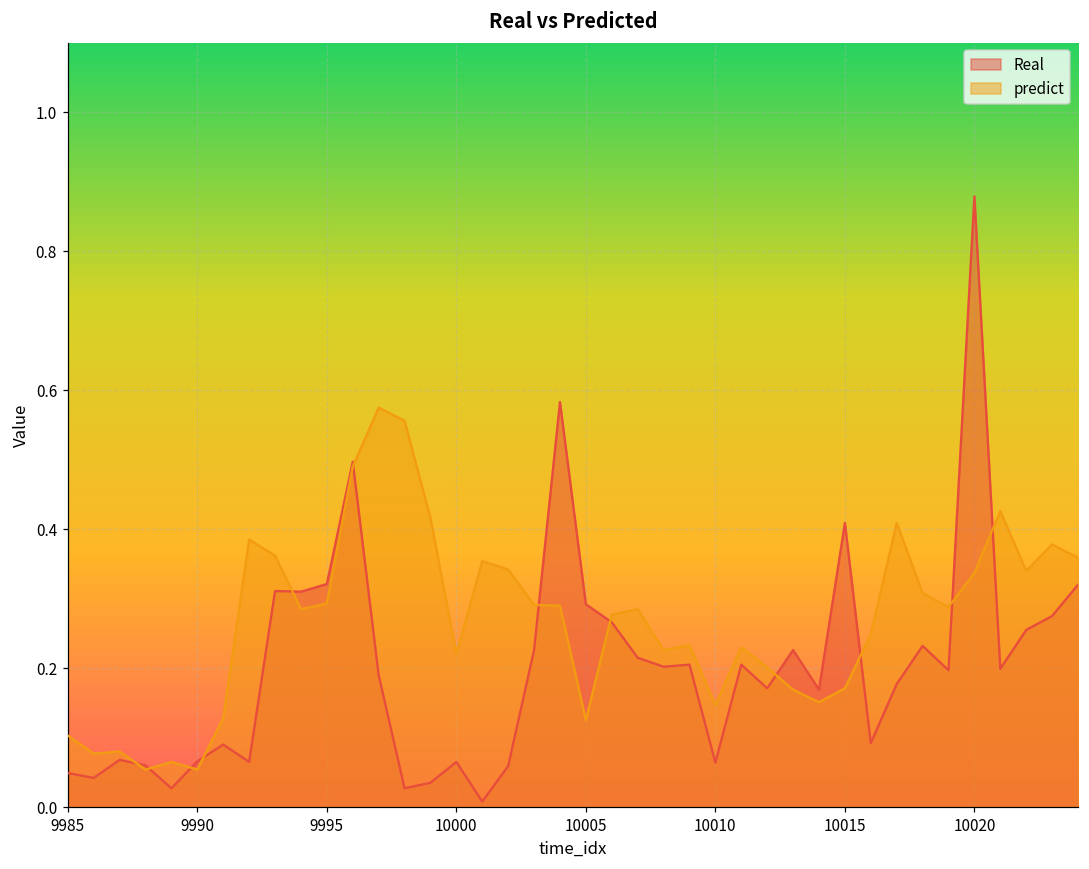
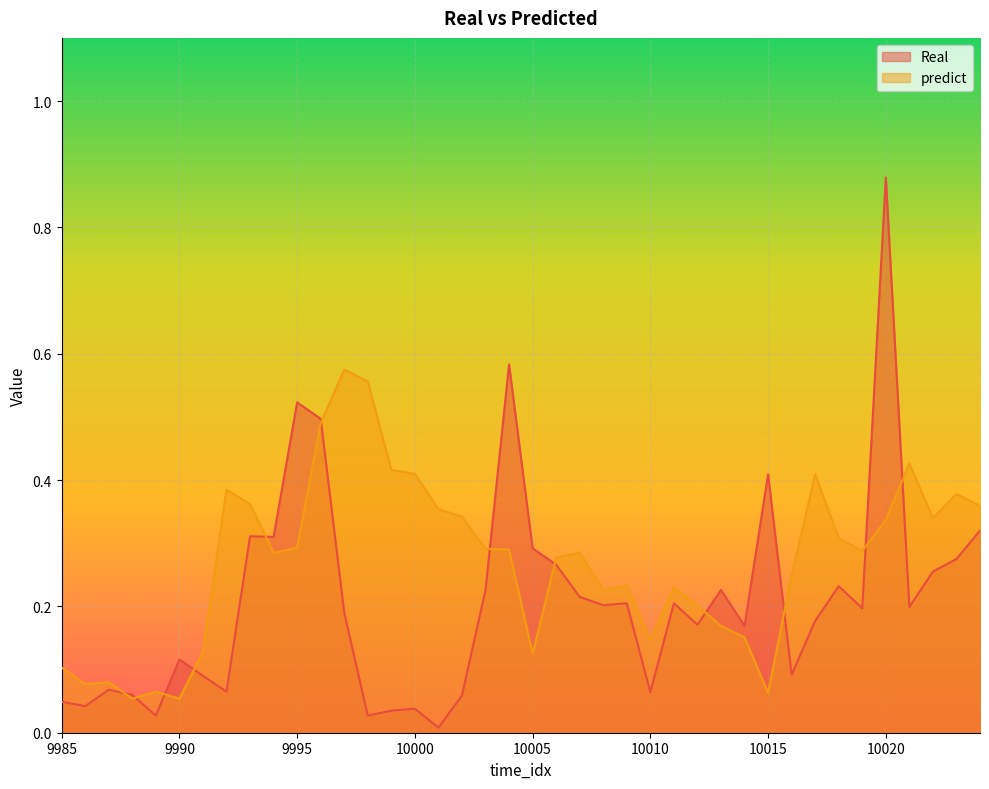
Real, 9990: 0.07 -> 0.12
Real, 9995: 0.32 -> 0.52
Real, 10000: 0.07 -> 0.04
predict, 10000: 0.22 -> 0.41
predict, 10015: 0.17 -> 0.06
